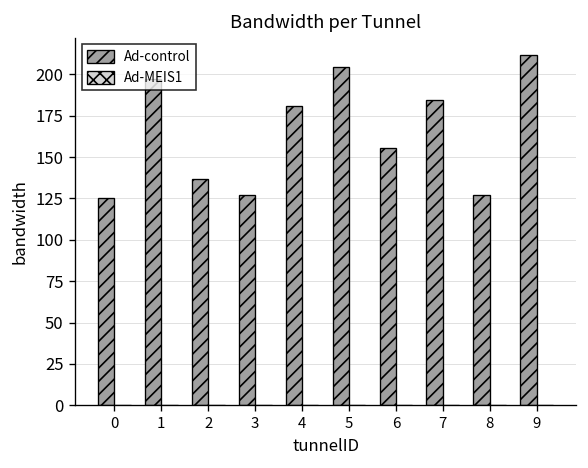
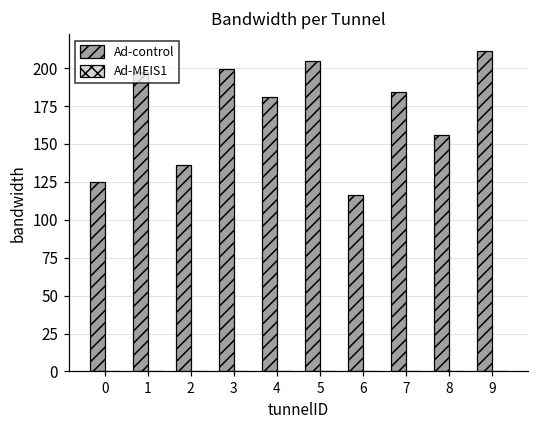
Ad-control, 3: 127 -> 199
Ad-control, 6: 156 -> 116
Ad-control, 8: 127 -> 156
